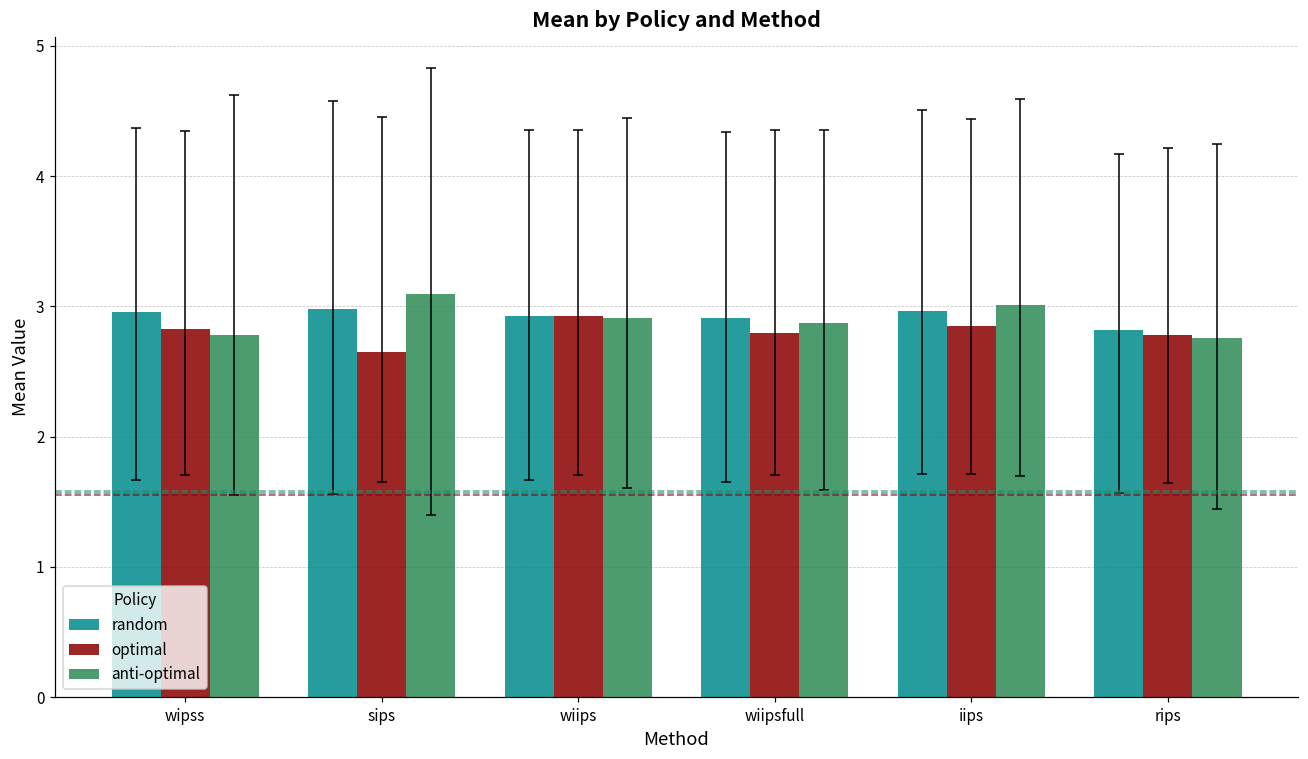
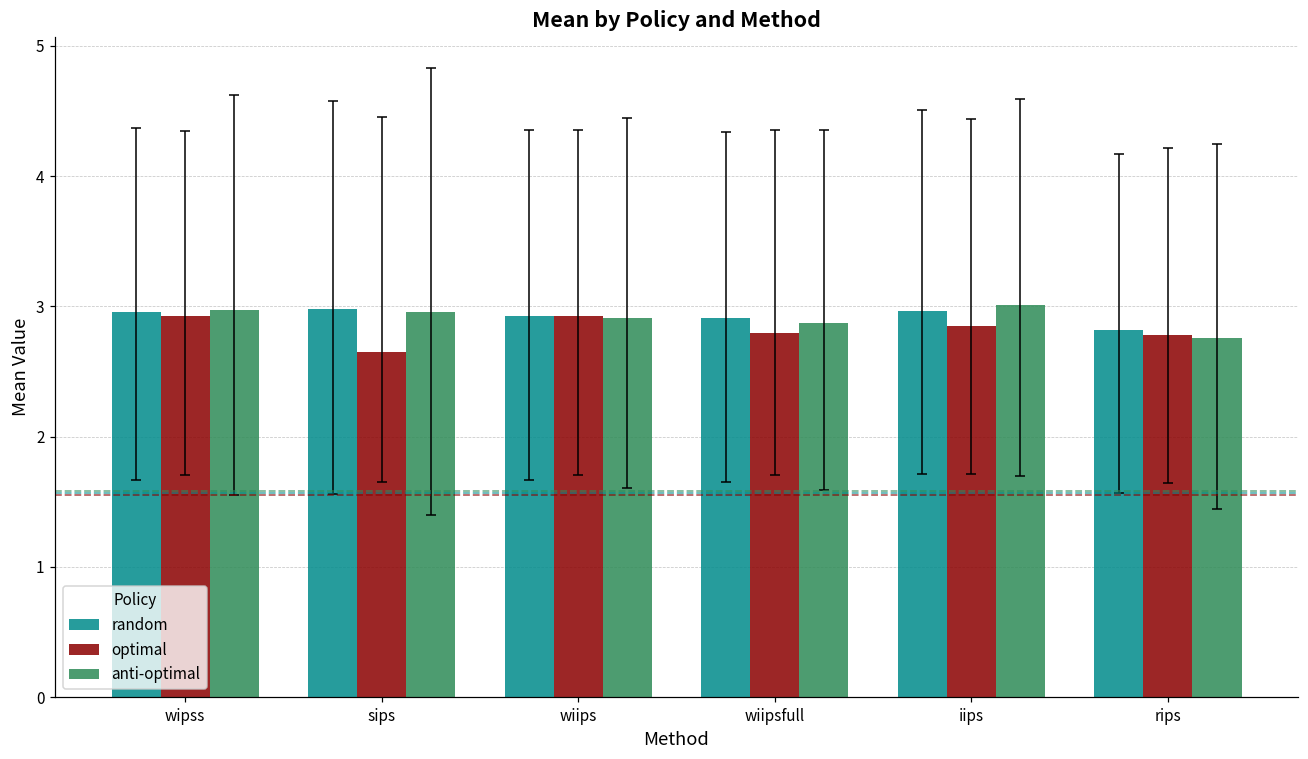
optimal, wipss: 2.83 -> 2.93
anti-optimal, wipss: 2.78 -> 2.97
anti-optimal, sips: 3.09 -> 2.96
